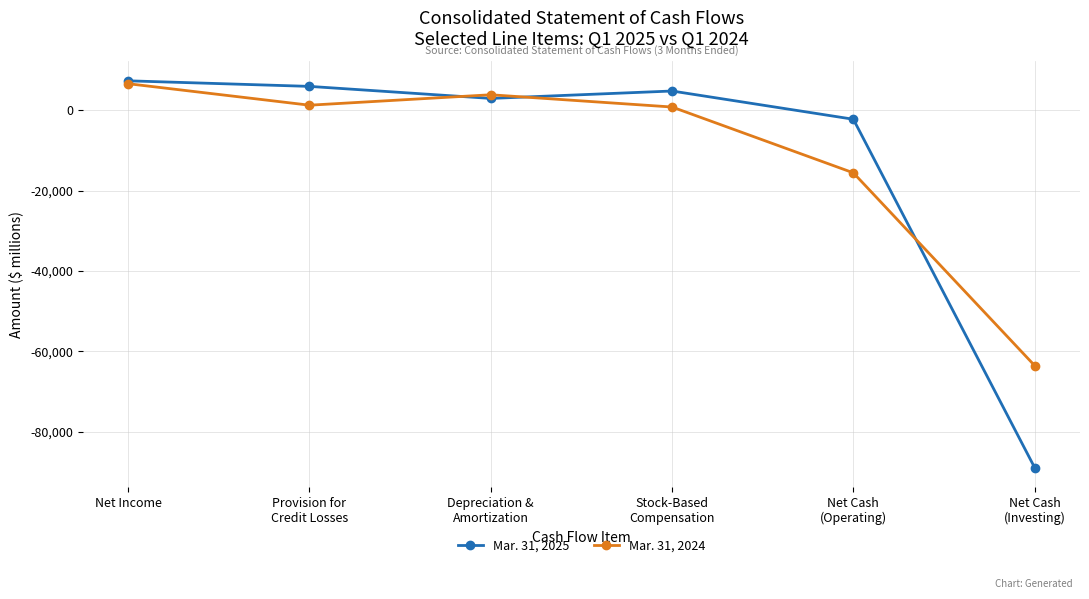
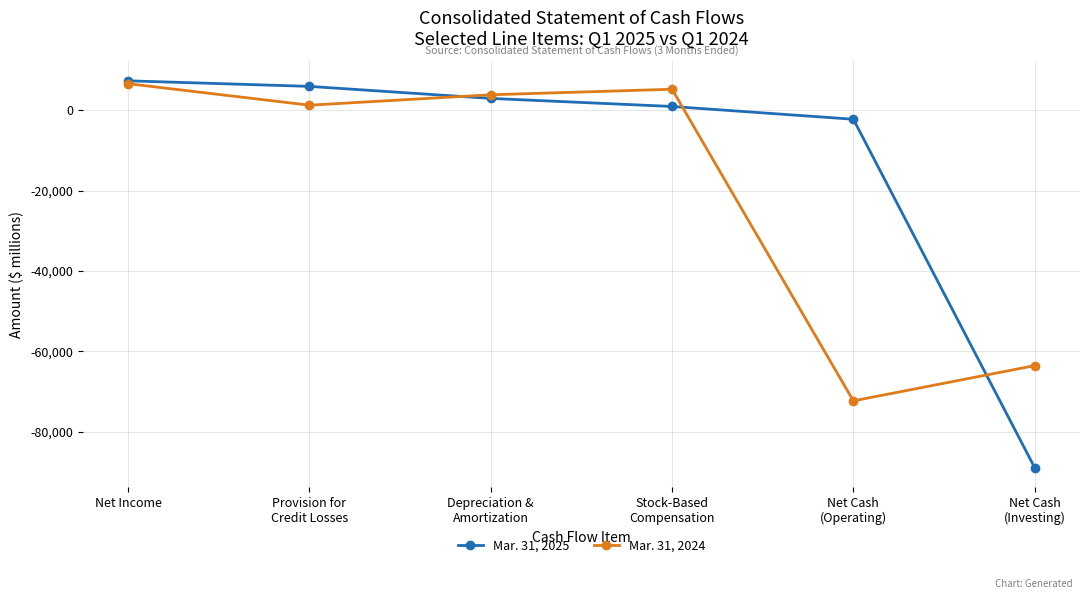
Mar. 31, 2025, Stock-Based Compensation: 5,000 -> 1,000
Mar. 31, 2024, Stock-Based Compensation: 1,000 -> 5,000
Mar. 31, 2024, Net Cash (Operating): -16,000 -> -72,000
